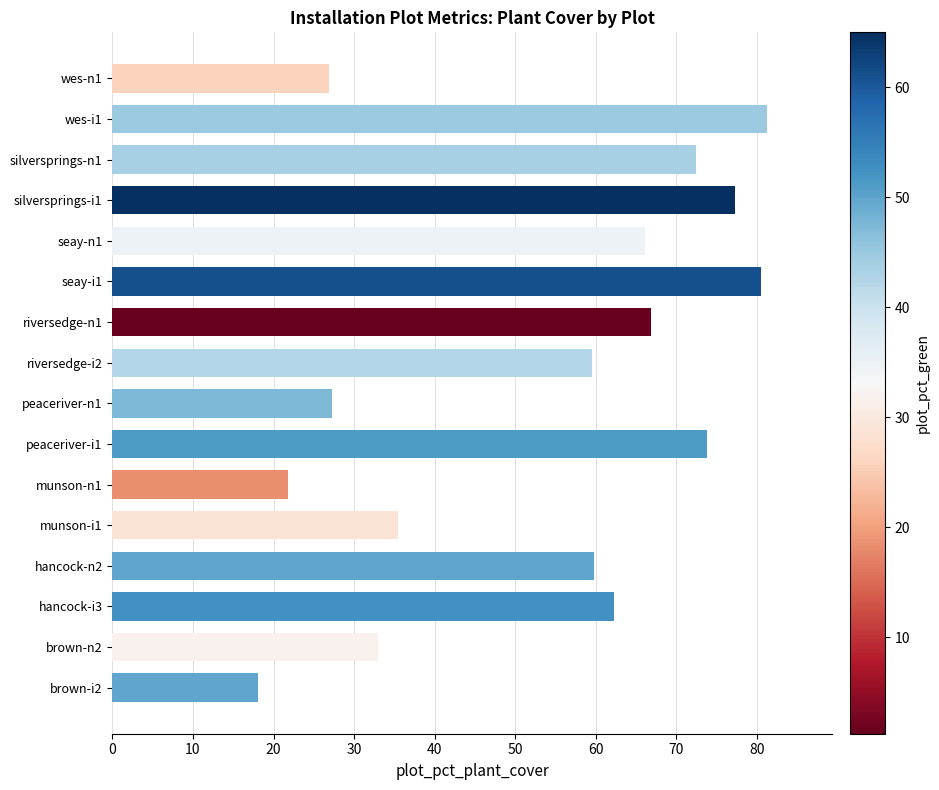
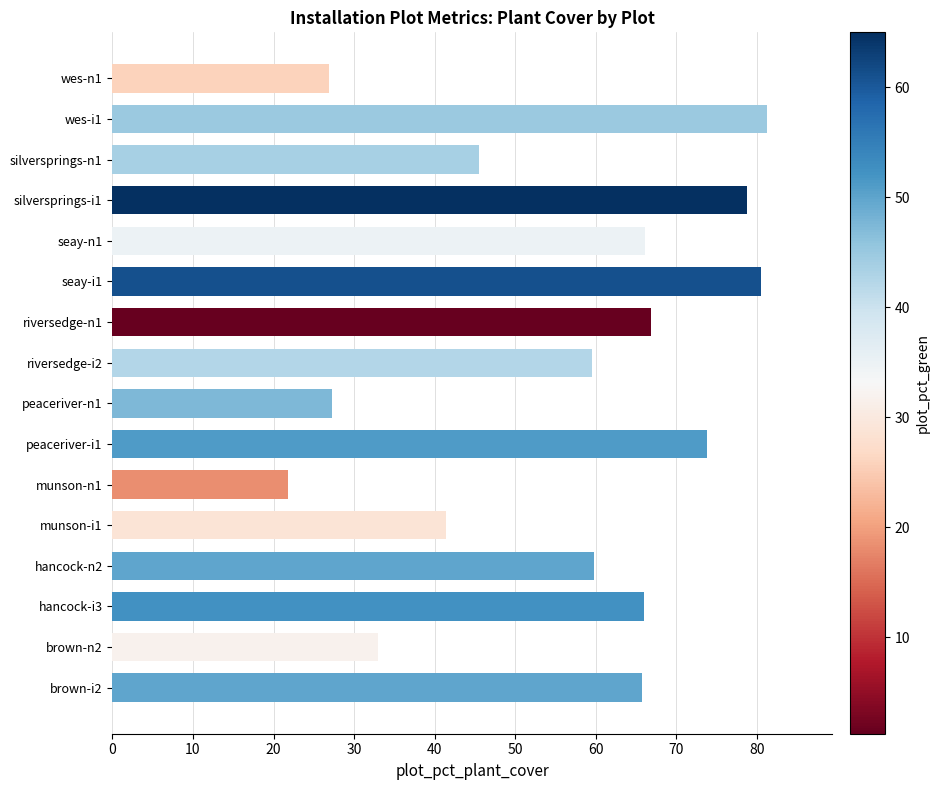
silversprings-n1: 72 -> 46
silversprings-i1: 77 -> 79
munson-i1: 36 -> 41
hancock-i3: 62 -> 66
brown-i2: 18 -> 66
